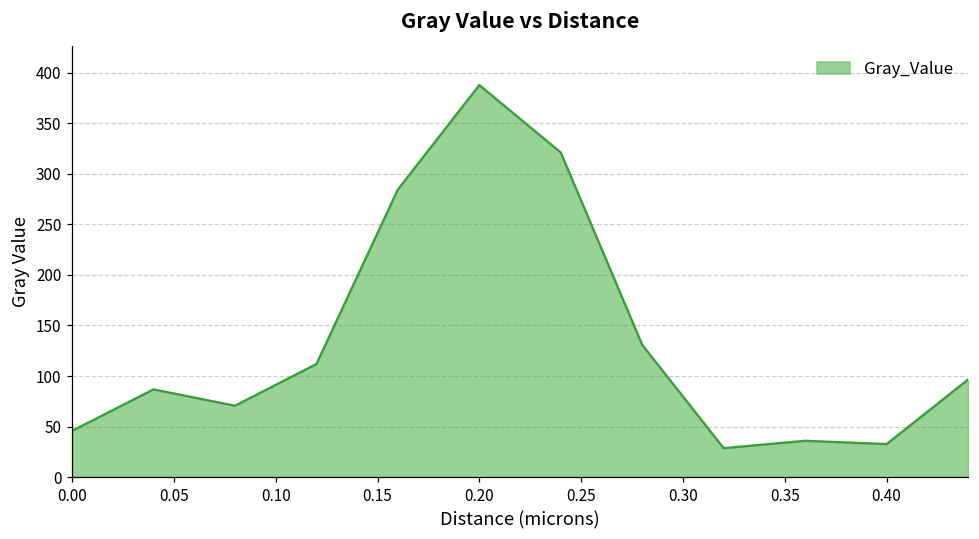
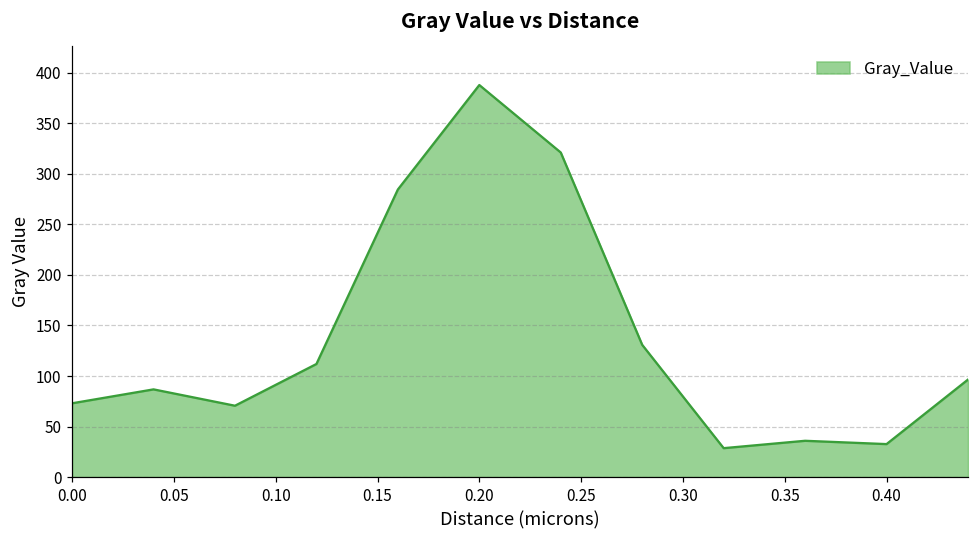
0.00: 50 -> 70
